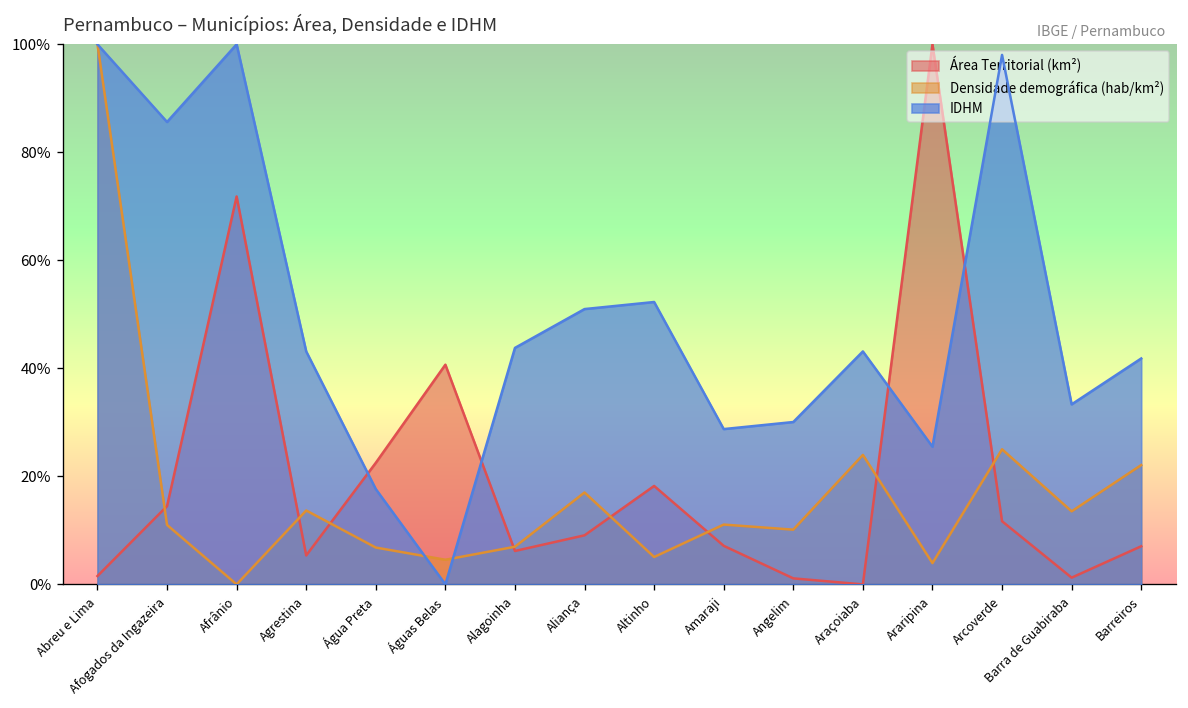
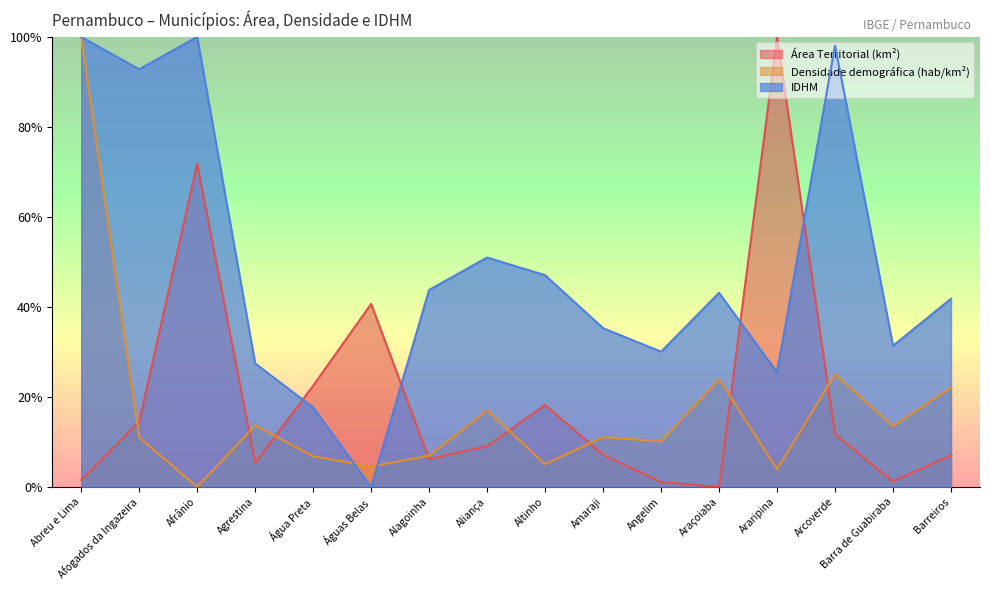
IDHM, Afogados da Ingazeira: 86% -> 93%
IDHM, Agrestina: 43% -> 27%
IDHM, Altinho: 52% -> 47%
IDHM, Amaraji: 29% -> 35%
IDHM, Barra de Guabiraba: 33% -> 31%
